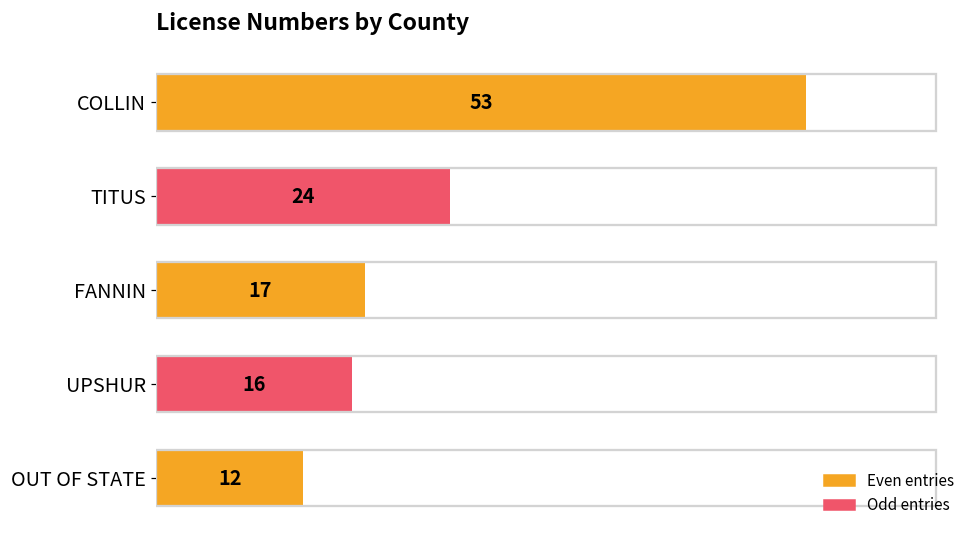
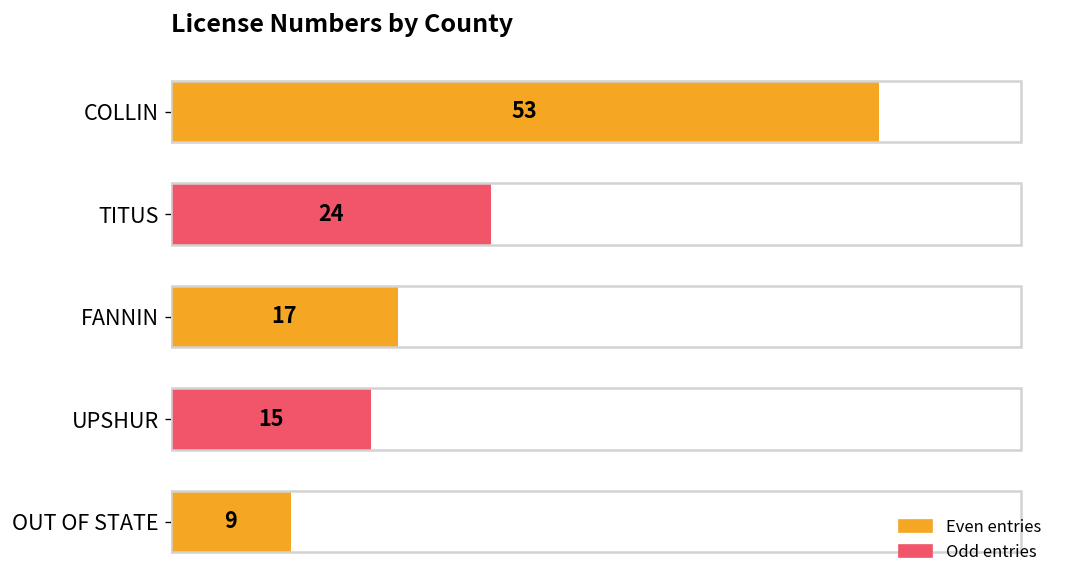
UPSHUR: 16 -> 15
OUT OF STATE: 12 -> 9
